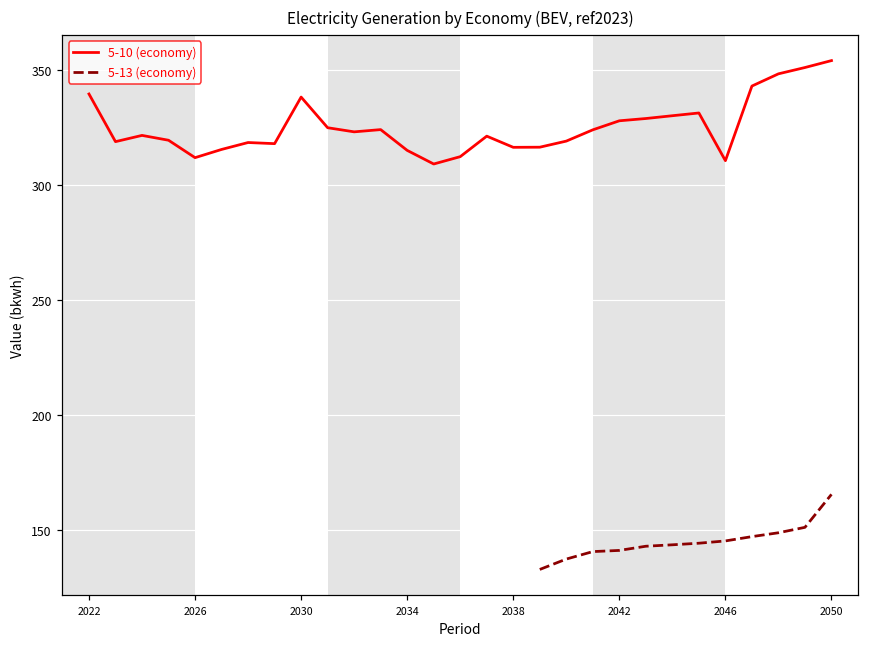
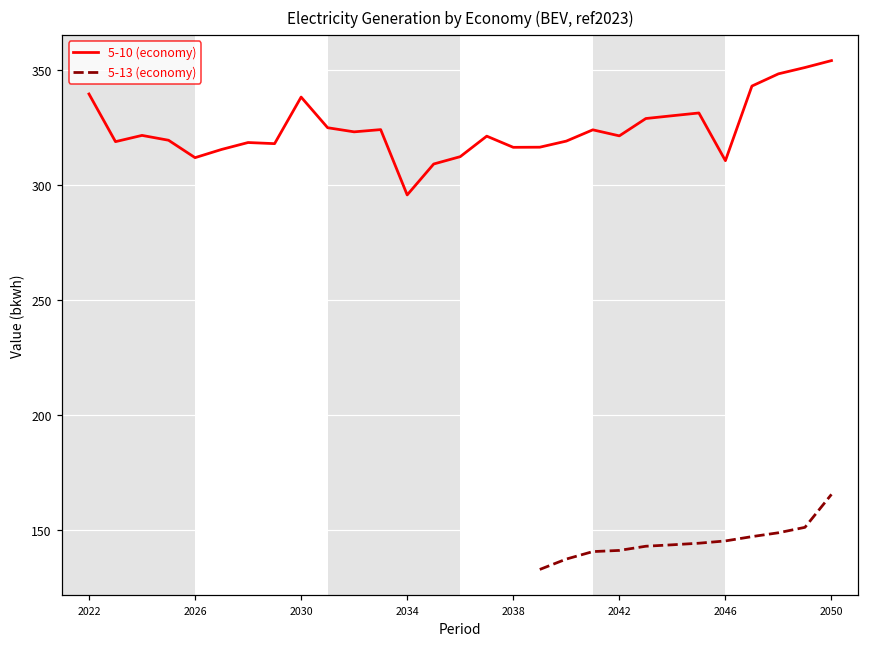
5-10 (economy), 2034: 315 -> 296
5-10 (economy), 2042: 328 -> 321
